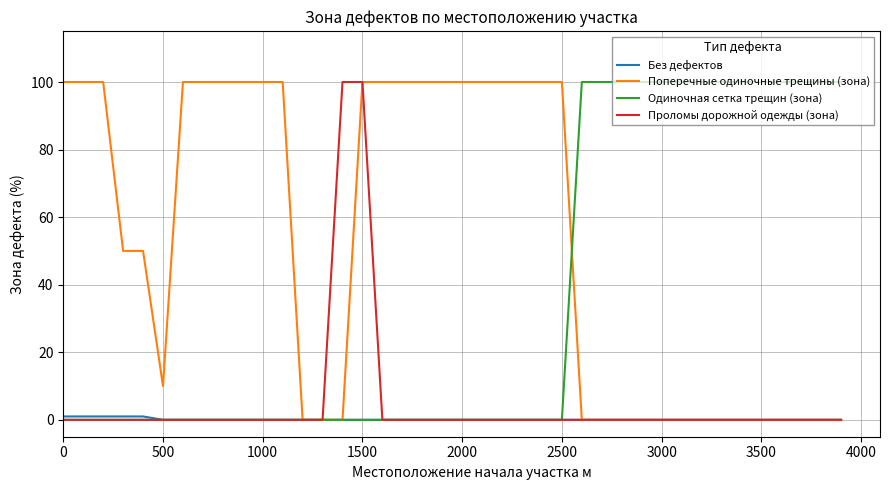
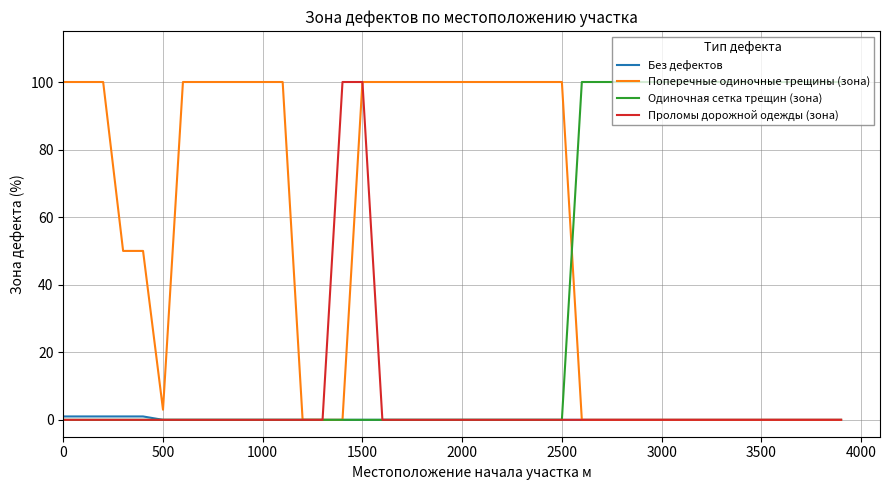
Поперечные одиночные трещины (зона), 500: 10 -> 3
